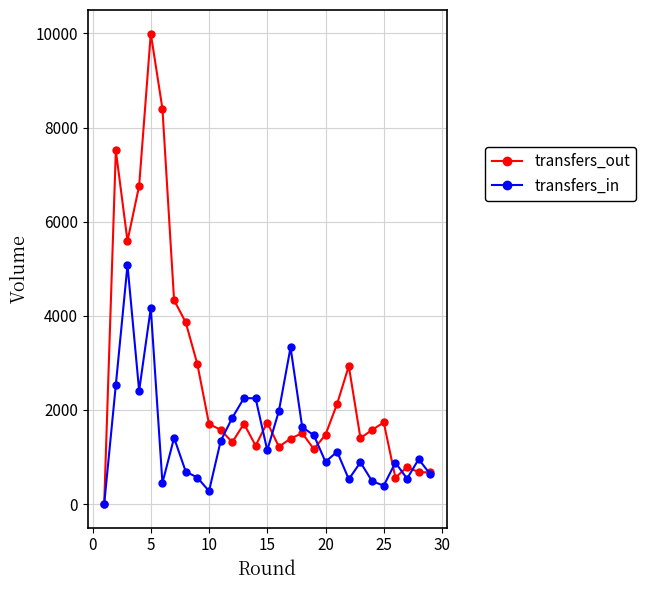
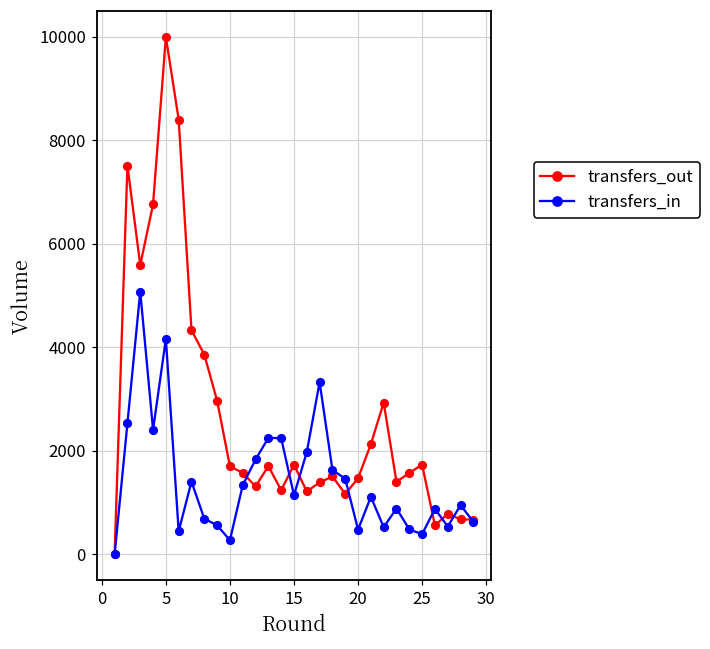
transfers_in, 20: 900 -> 500
